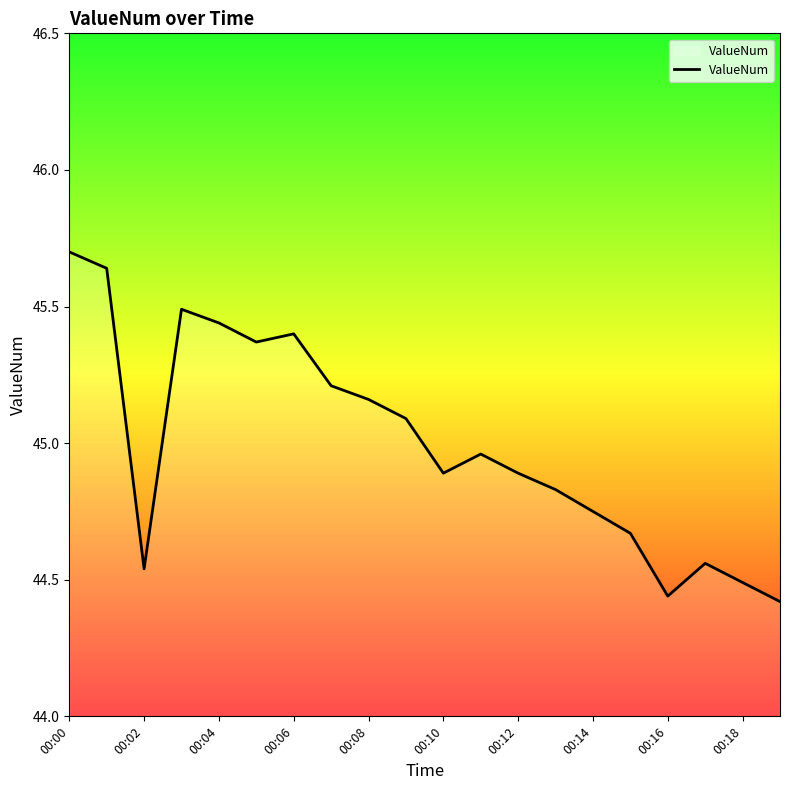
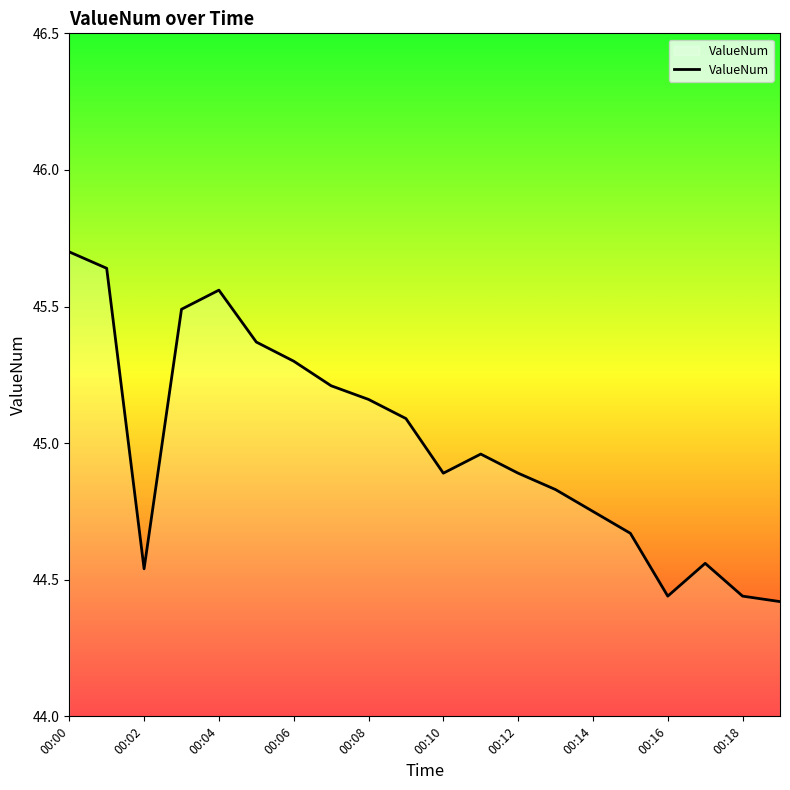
00:04: 45.44 -> 45.56
00:06: 45.4 -> 45.3
00:18: 44.49 -> 44.44
